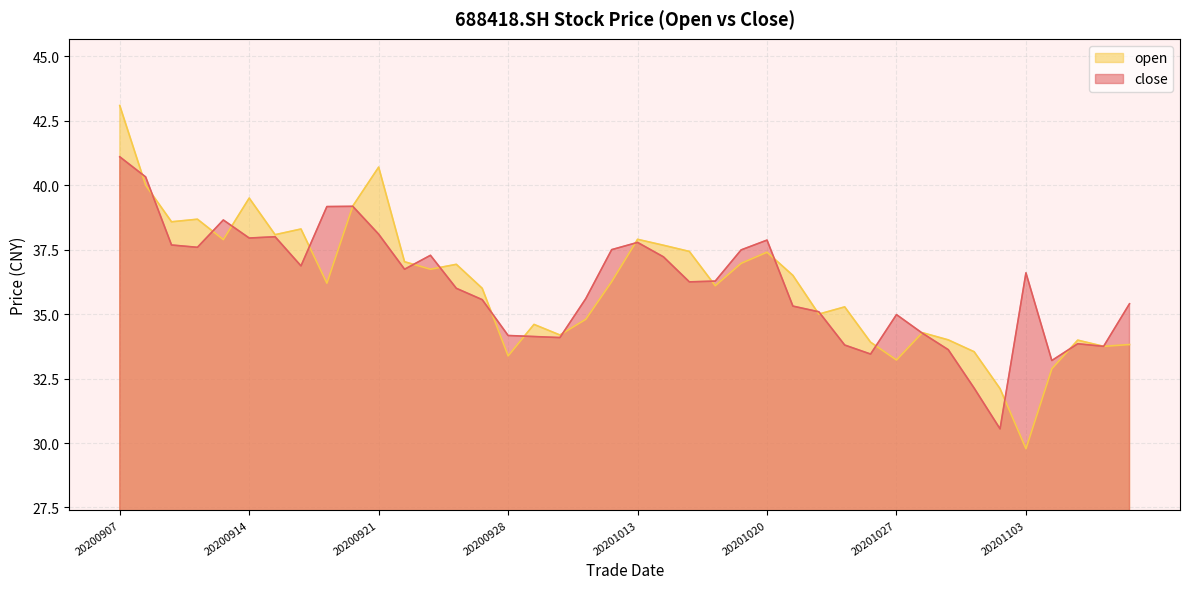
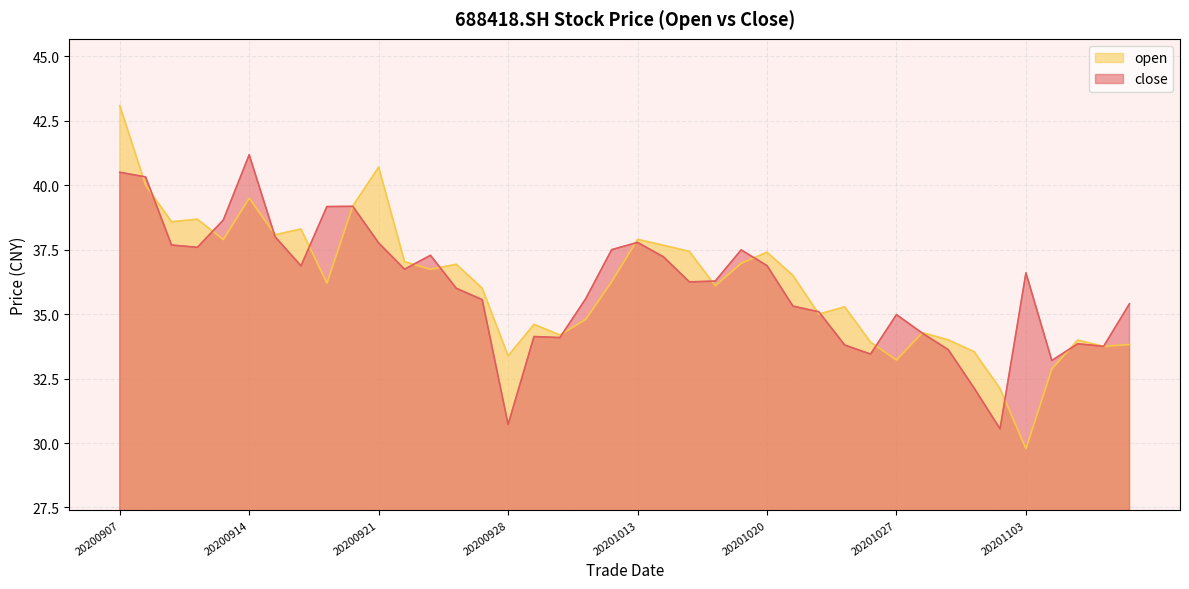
close, 20200907: 41.1 -> 40.5
close, 20200914: 38.0 -> 41.2
close, 20200921: 38.1 -> 37.8
close, 20200928: 34.2 -> 30.7
close, 20201020: 37.9 -> 36.9
